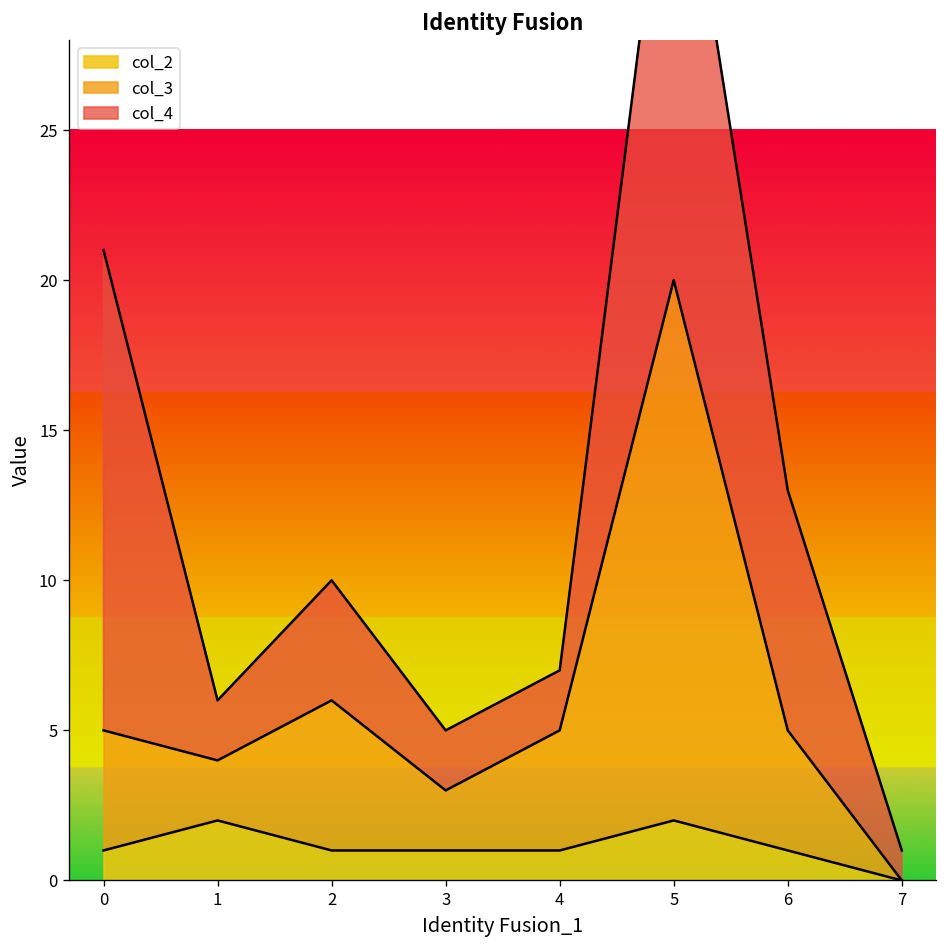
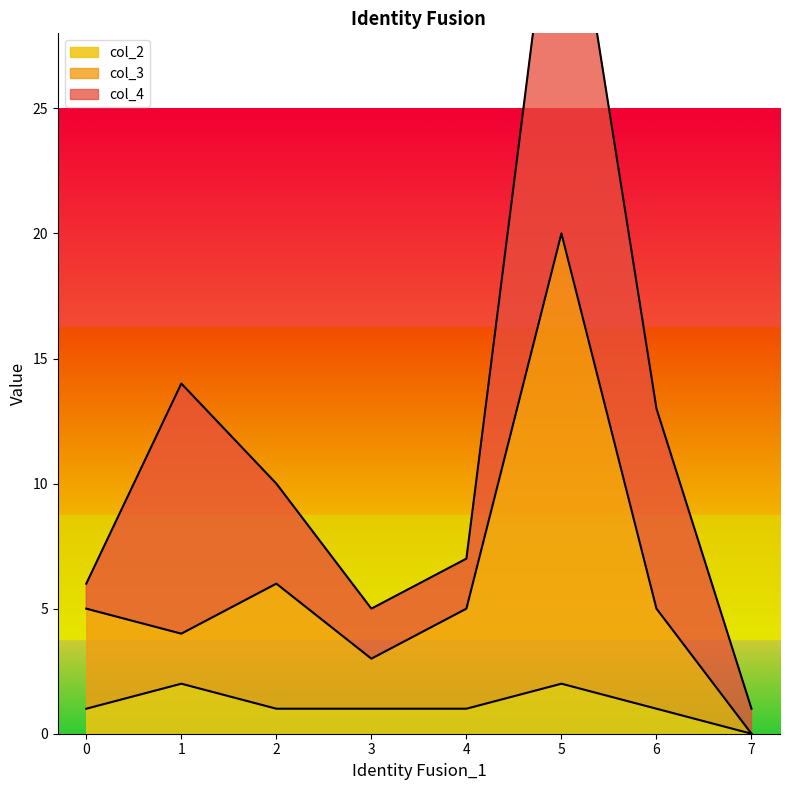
col_4, 0: 16 -> 1
col_4, 1: 2 -> 10
